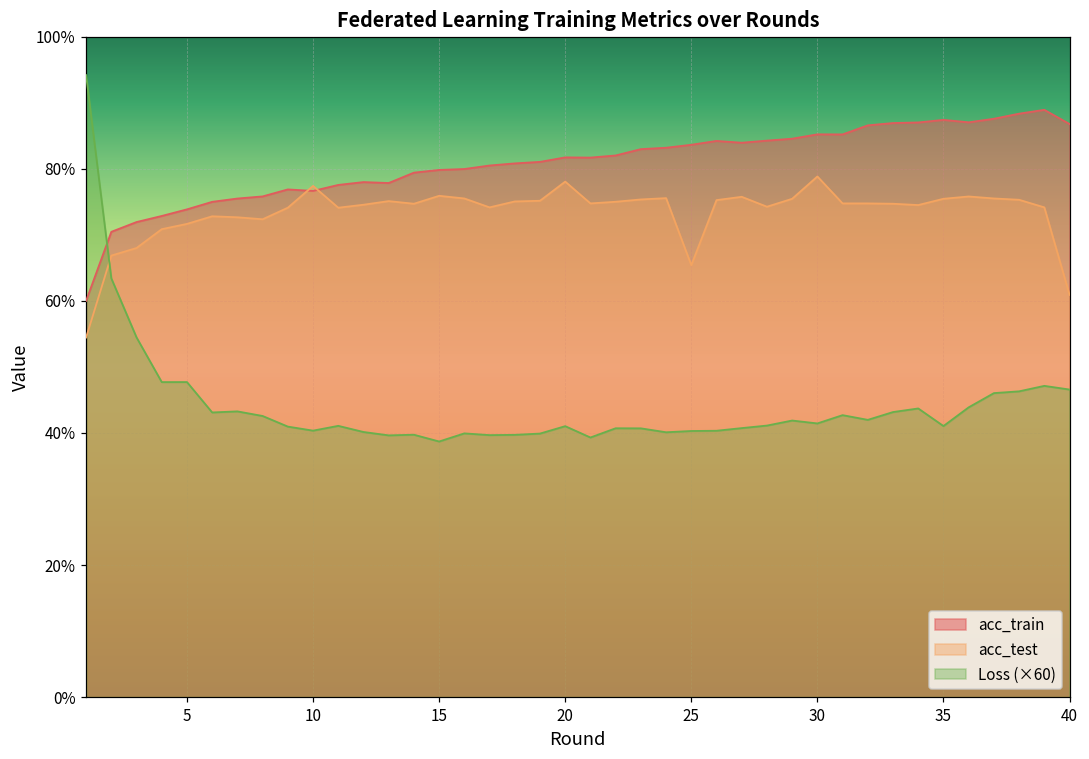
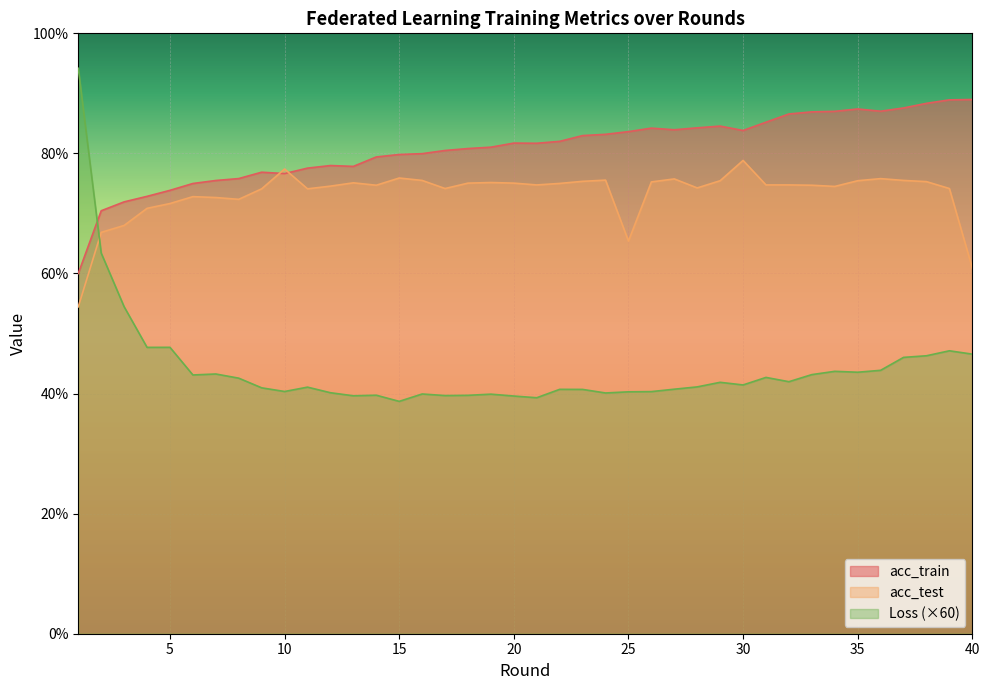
acc_test, 20: 78% -> 75%
Loss (×60), 20: 41% -> 40%
acc_train, 30: 85% -> 84%
Loss (×60), 35: 41% -> 44%
acc_train, 40: 87% -> 89%
